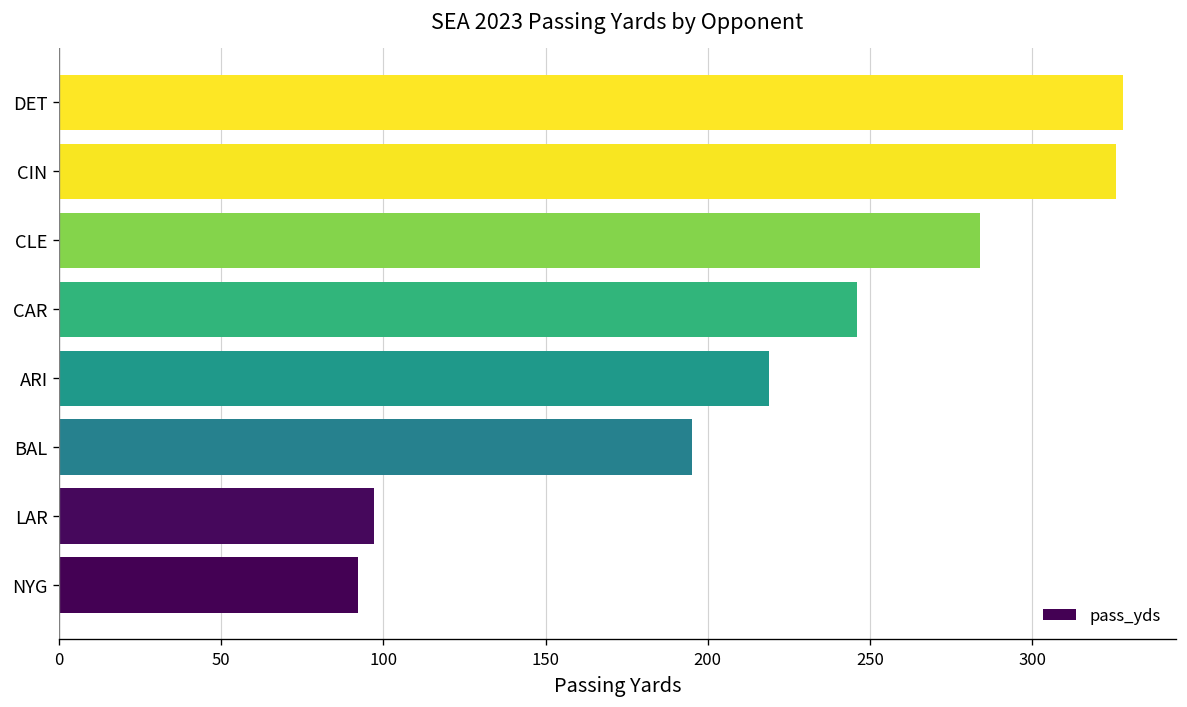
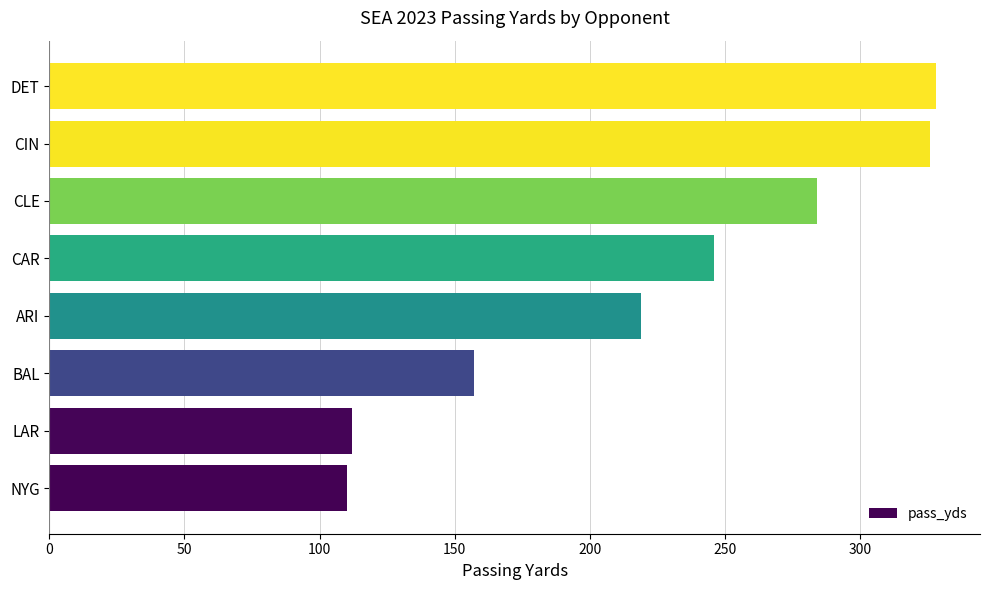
BAL: 195 -> 157
LAR: 97 -> 112
NYG: 92 -> 110
